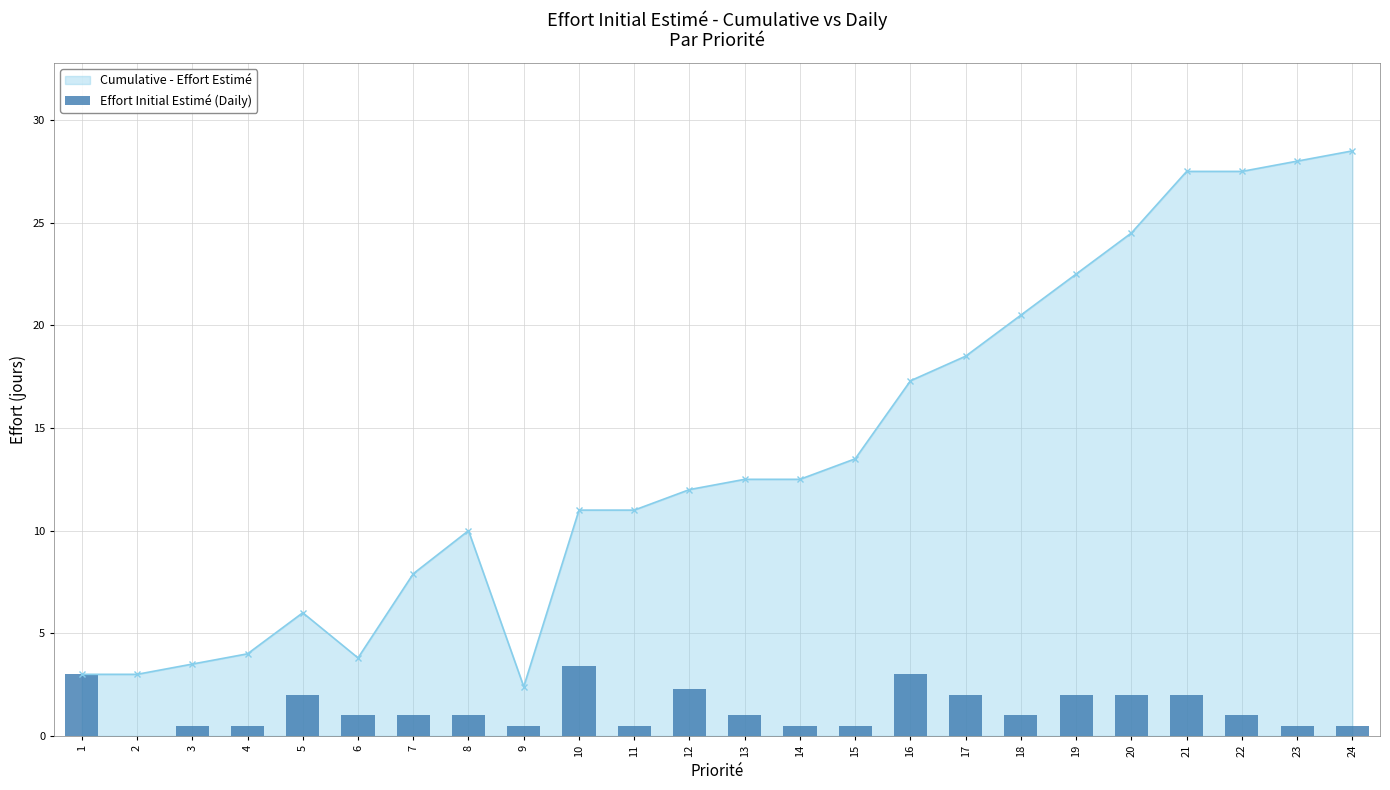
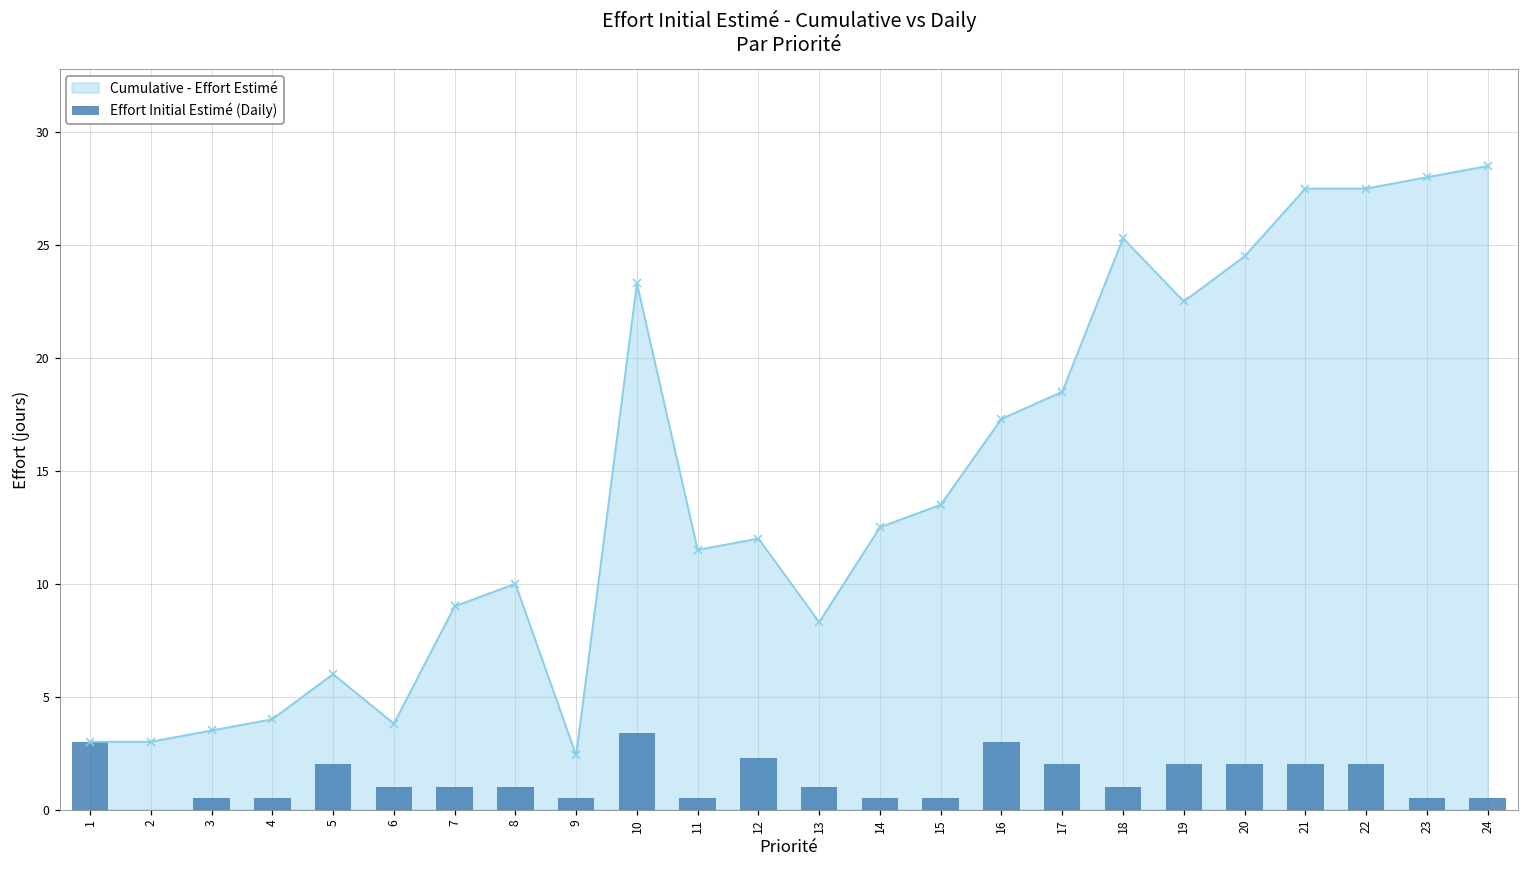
Cumulative - Effort Estimé, 7: 7.9 -> 9.0
Cumulative - Effort Estimé, 10: 11.0 -> 23.3
Cumulative - Effort Estimé, 11: 11.0 -> 11.5
Cumulative - Effort Estimé, 13: 12.5 -> 8.3
Cumulative - Effort Estimé, 18: 20.5 -> 25.3
Effort Initial Estimé (Daily), 22: 1 -> 2
